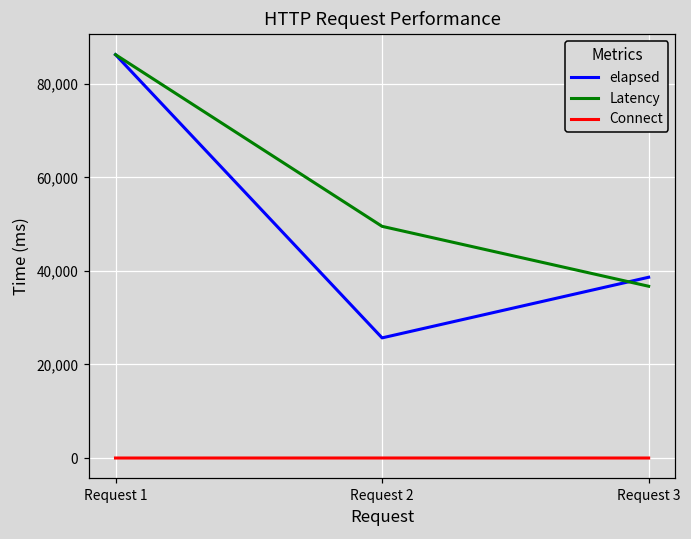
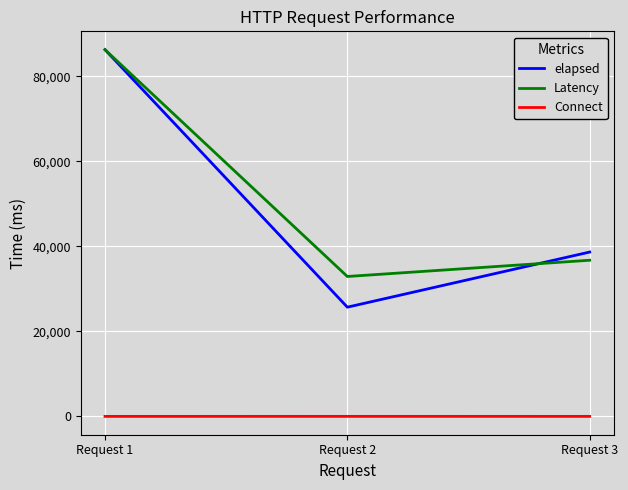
Latency, Request 2: 50,000 -> 33,000
